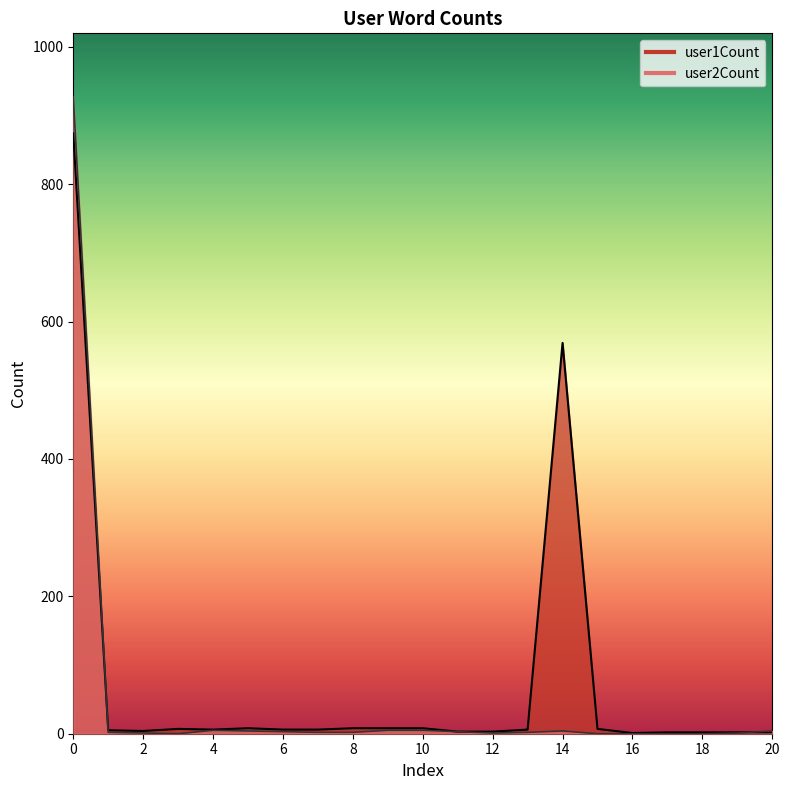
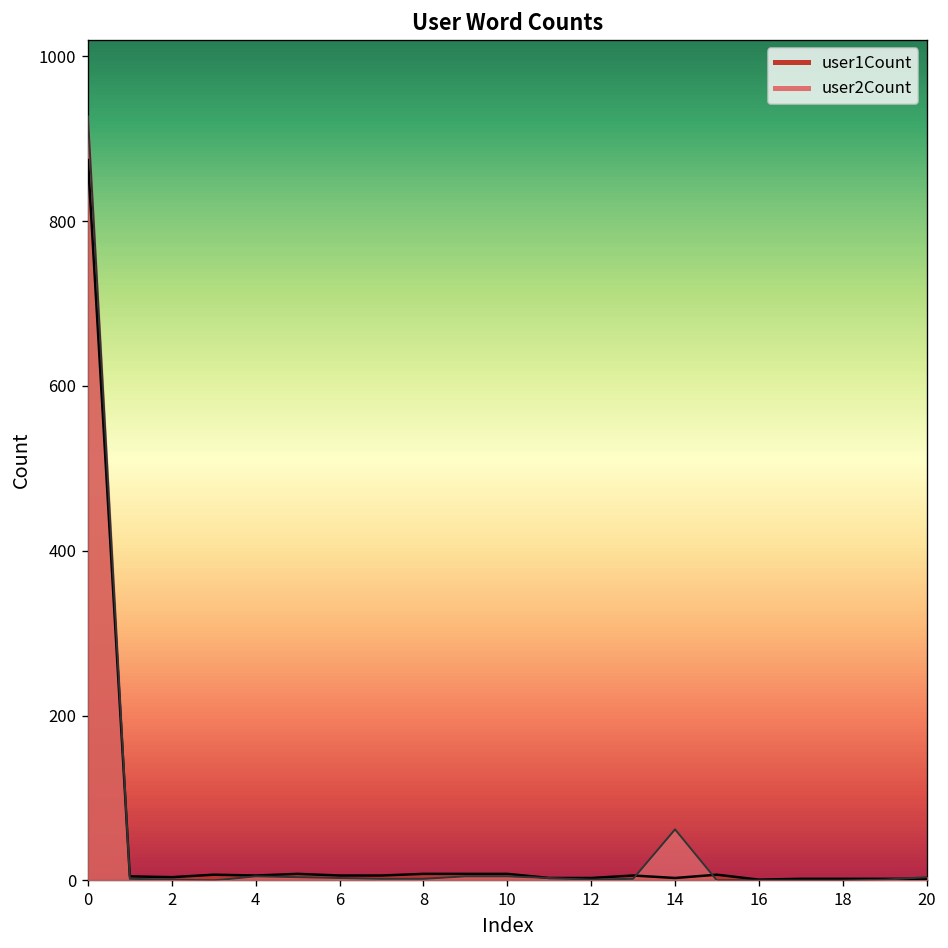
user1Count, 14: 570 -> 0
user2Count, 14: 0 -> 60
